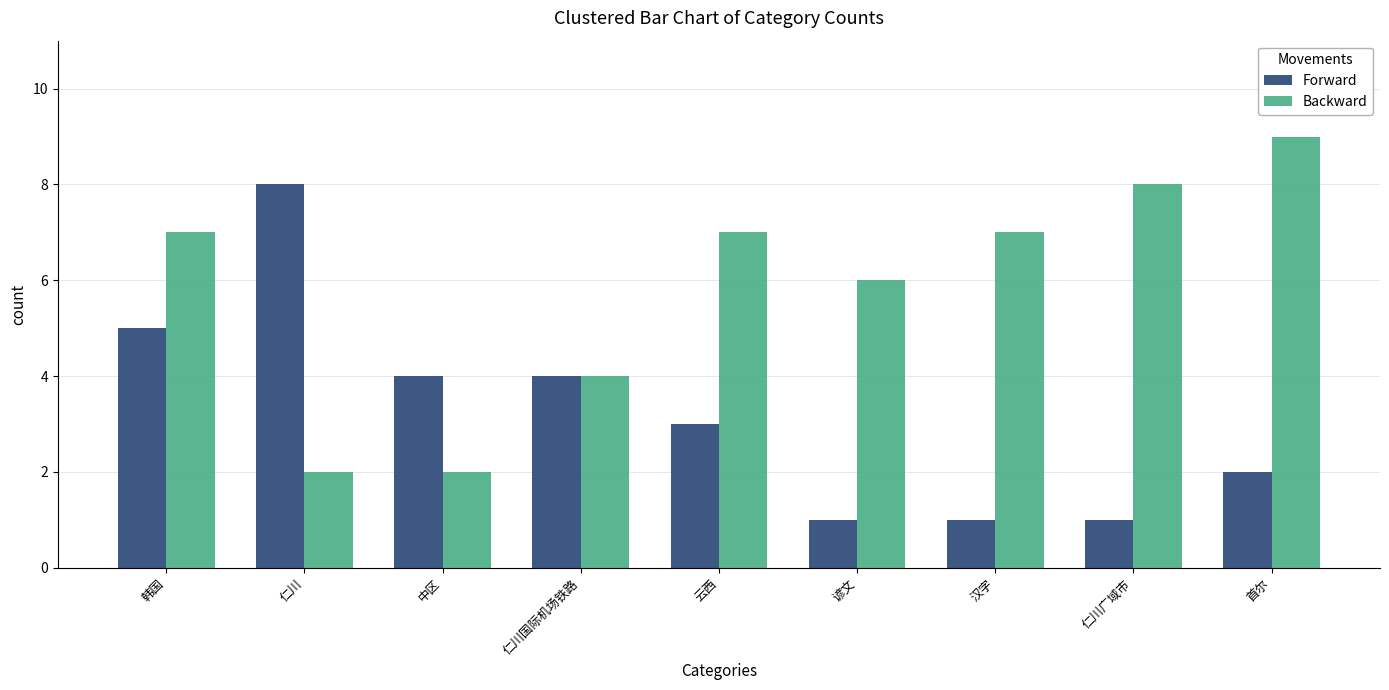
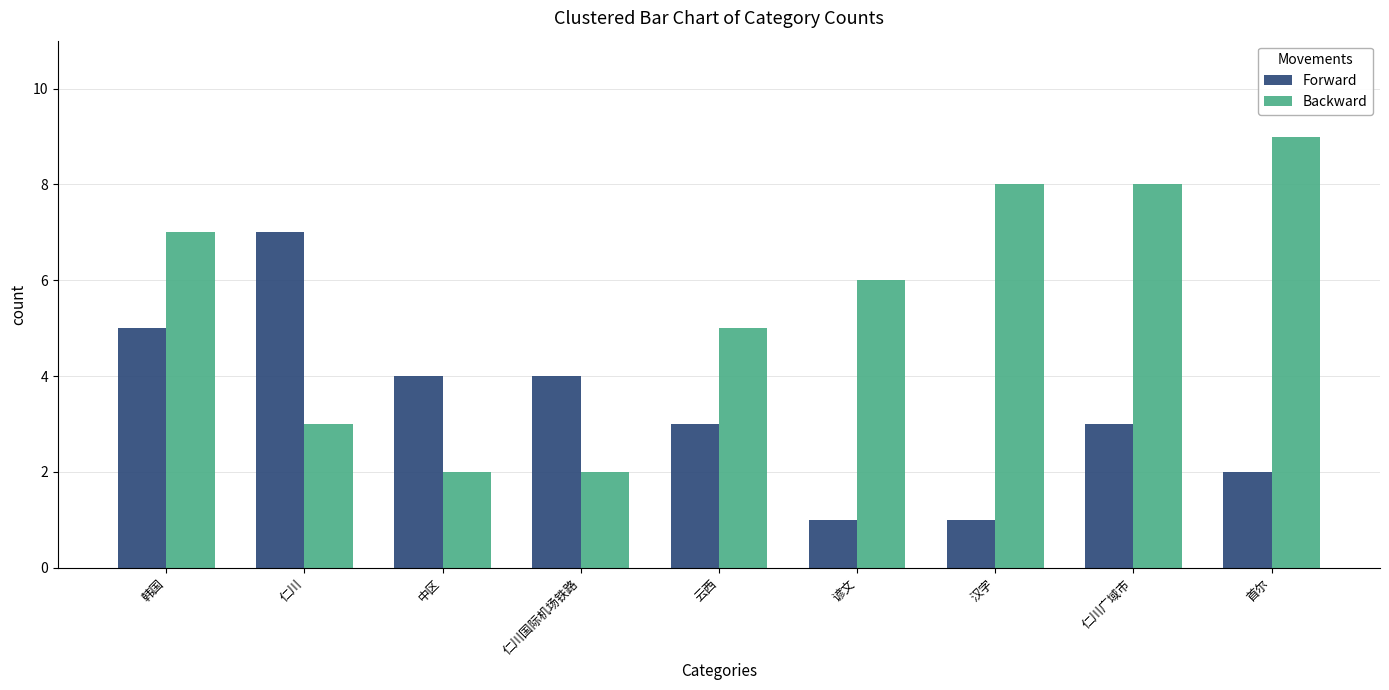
Forward, 仁川: 8 -> 7
Backward, 仁川: 2 -> 3
Backward, 仁川国际机场铁路: 4 -> 2
Backward, 云西: 7 -> 5
Backward, 汉字: 7 -> 8
Forward, 仁川广域市: 1 -> 3
